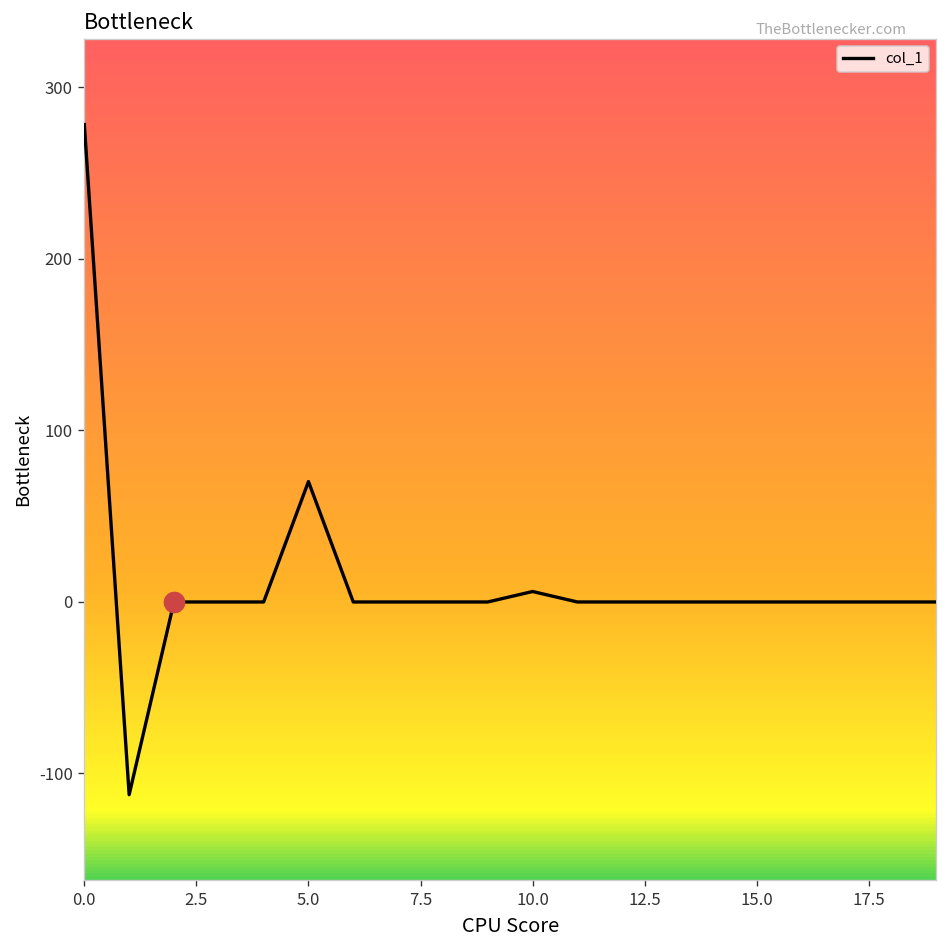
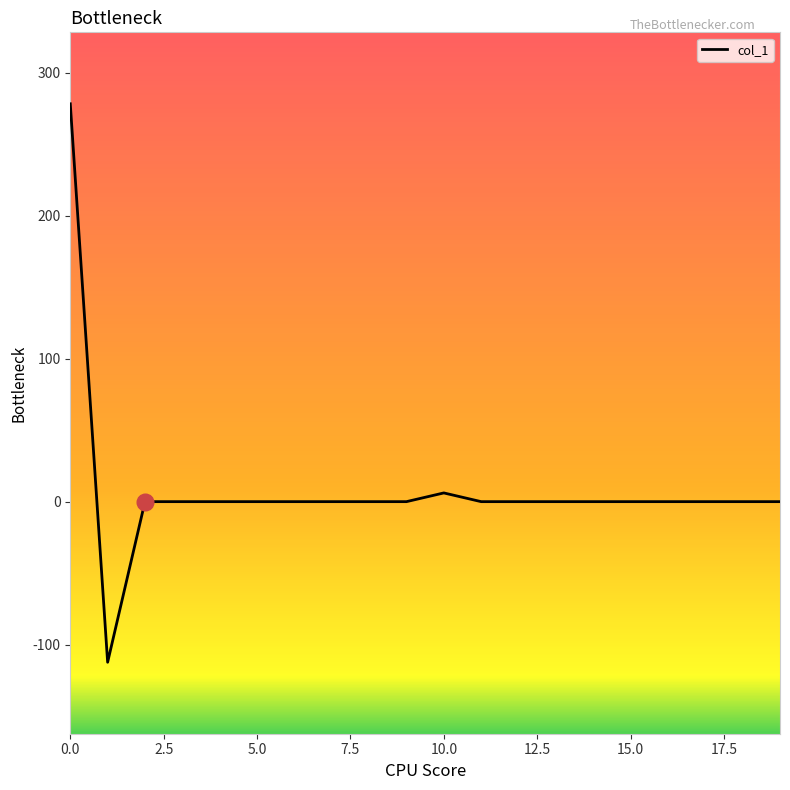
col_1, 5.0: 70 -> 0
